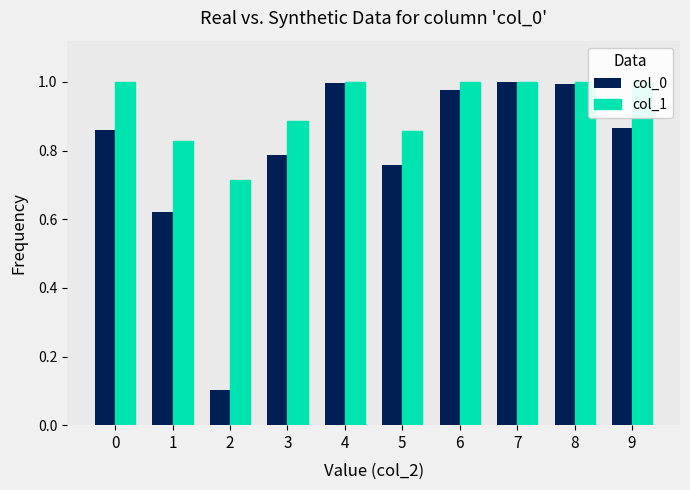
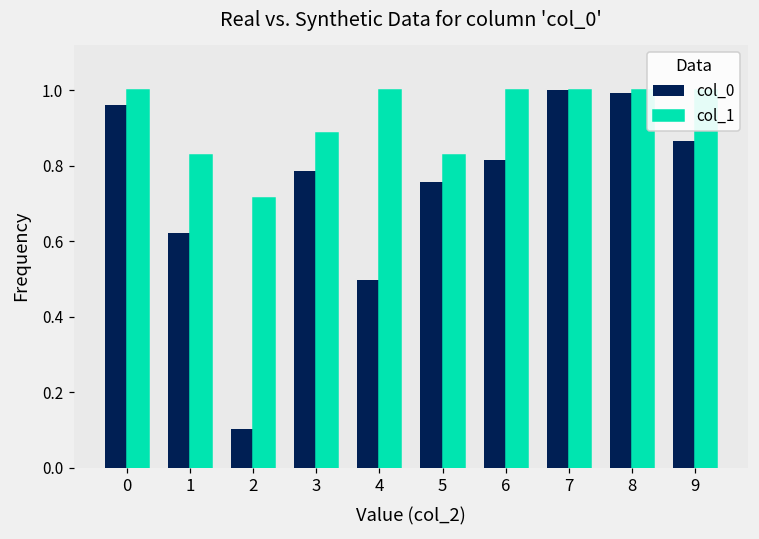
col_0, 0: 0.86 -> 0.96
col_0, 4: 1.00 -> 0.50
col_1, 5: 0.86 -> 0.83
col_0, 6: 0.98 -> 0.82
